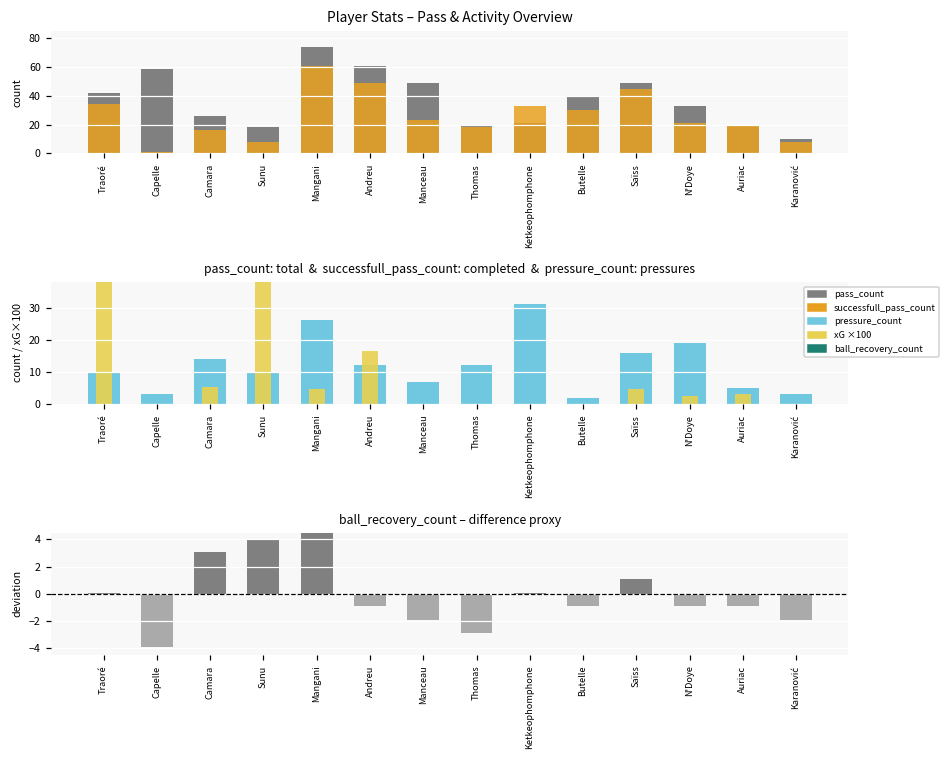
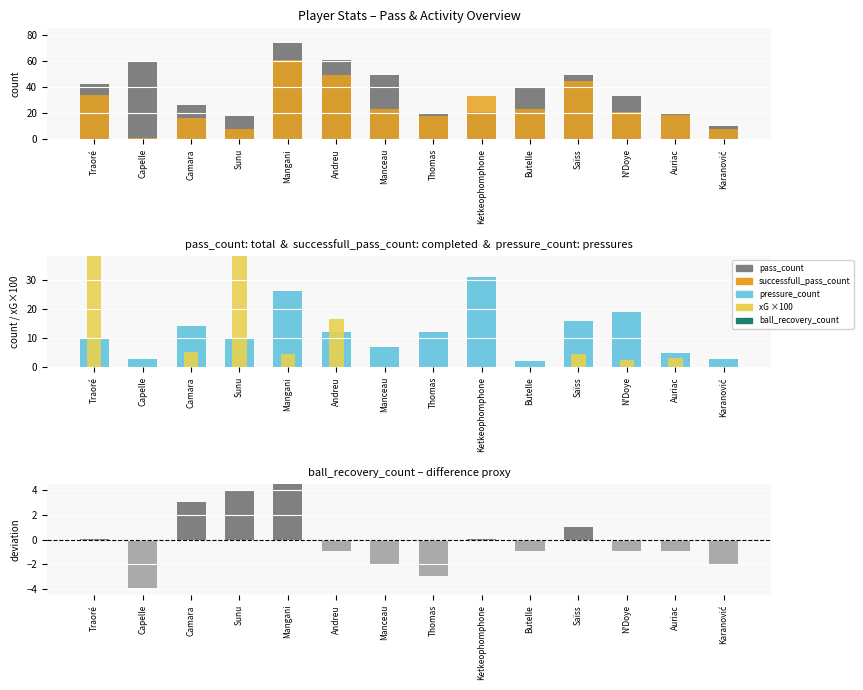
Player Stats – Pass & Activity Overview, successfull_pass_count, Butelle: 30 -> 23
